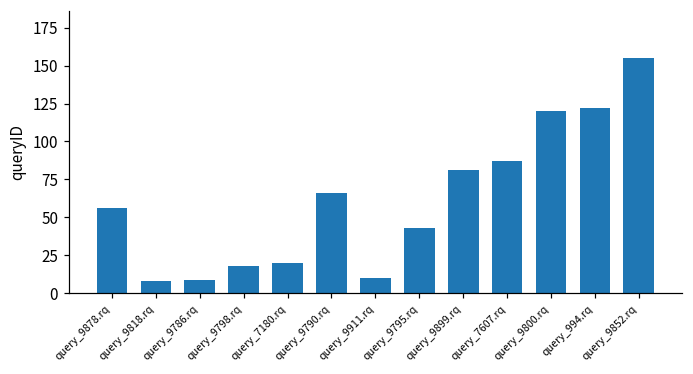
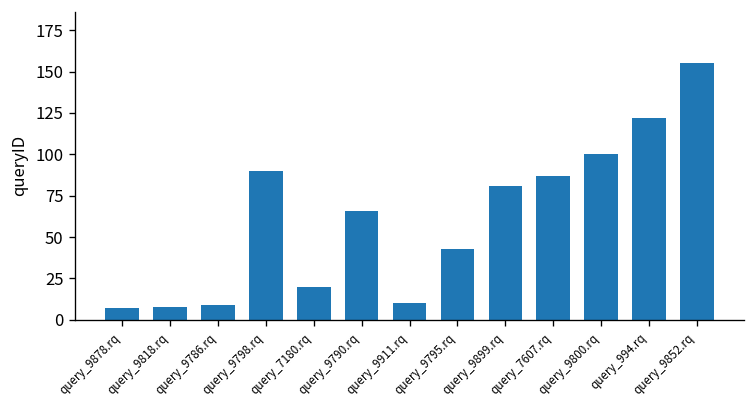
query_9878.rq: 56 -> 7
query_9798.rq: 18 -> 90
query_9800.rq: 120 -> 100
